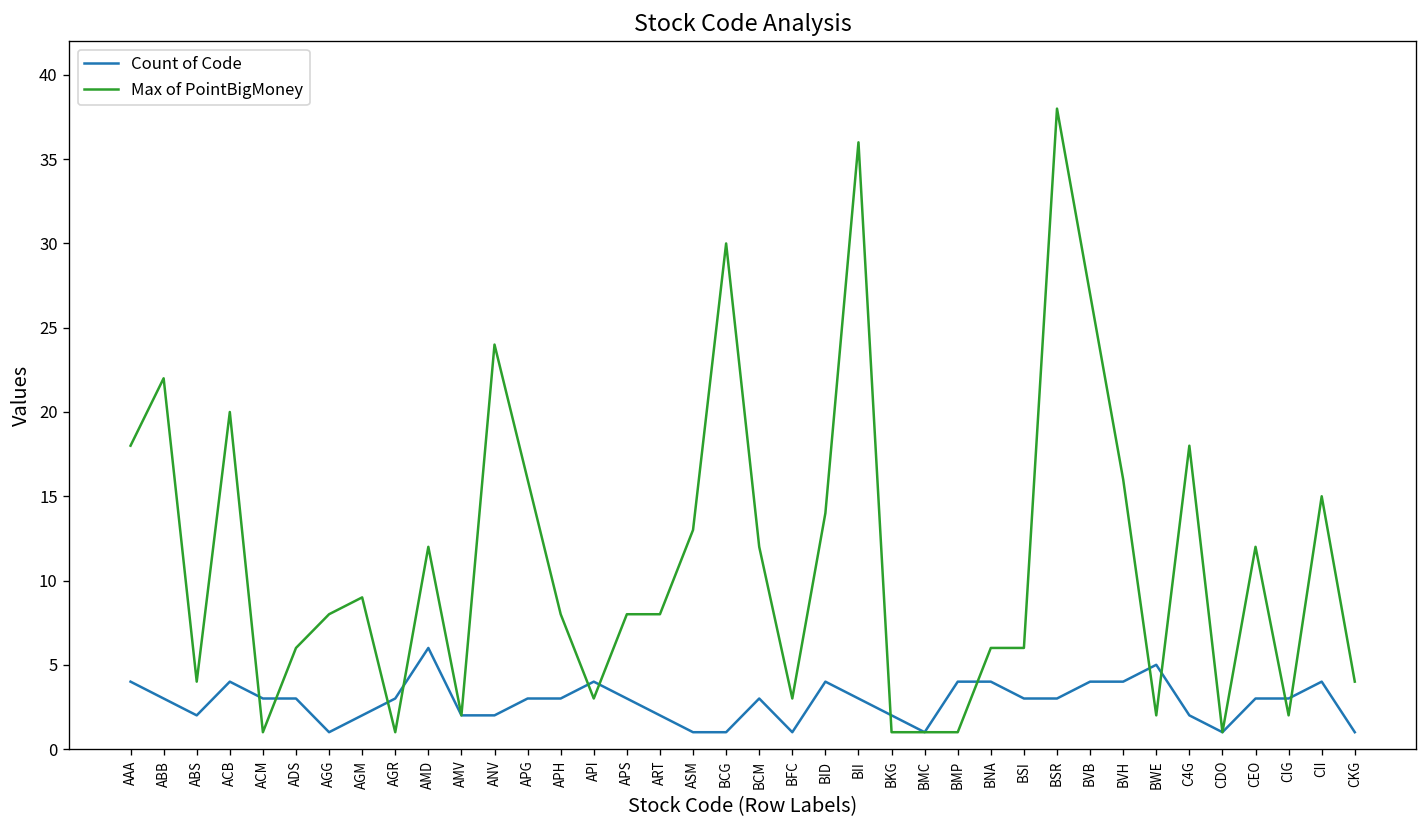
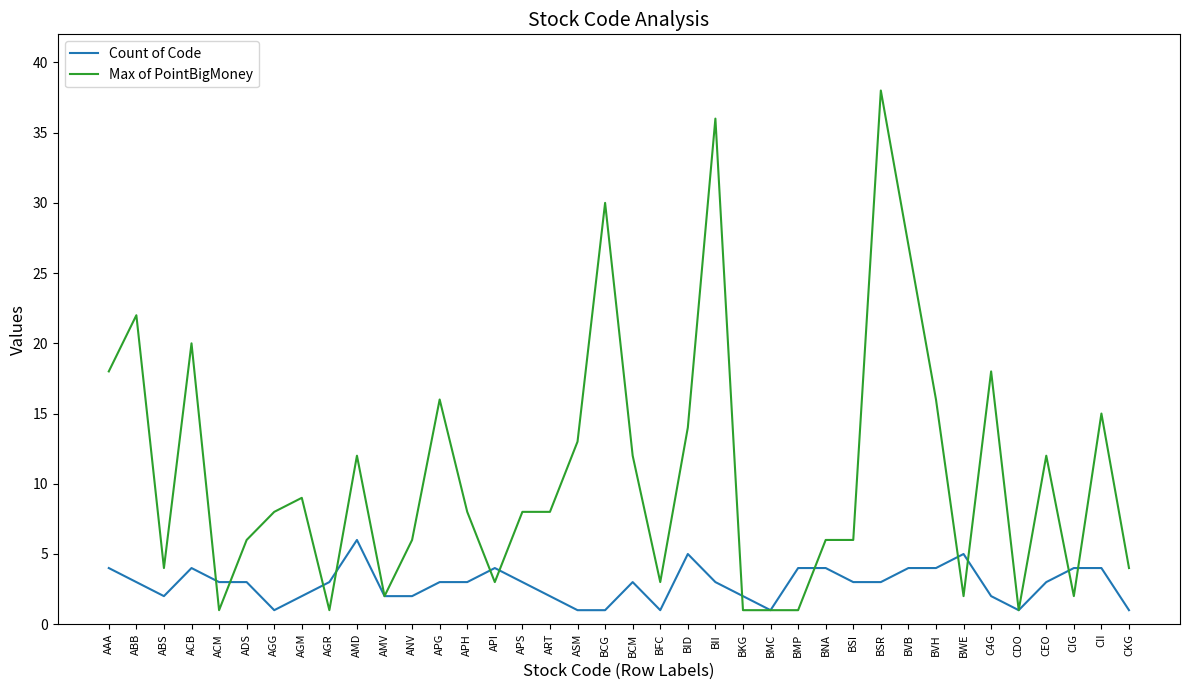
Max of PointBigMoney, ANV: 24 -> 6
Count of Code, BID: 4 -> 5
Count of Code, CIG: 3 -> 4
